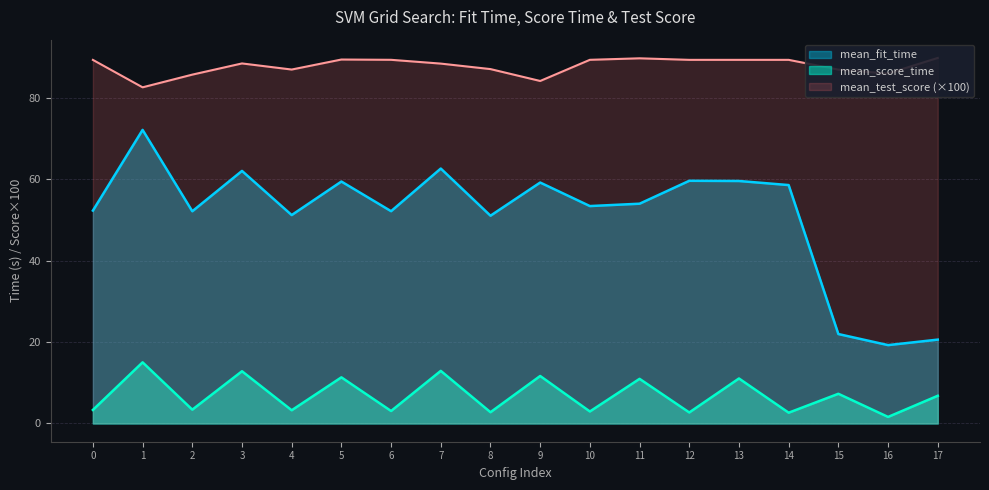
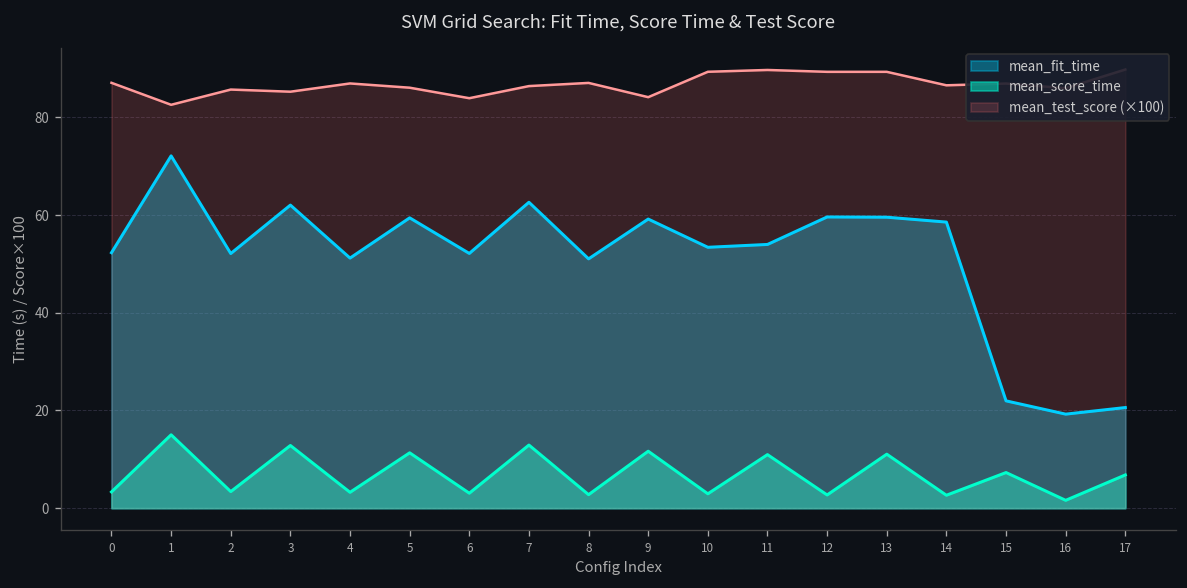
mean_test_score (×100), 0: 89 -> 87
mean_test_score (×100), 3: 88 -> 85
mean_test_score (×100), 5: 89 -> 86
mean_test_score (×100), 6: 89 -> 84
mean_test_score (×100), 7: 88 -> 86
mean_test_score (×100), 14: 89 -> 87
